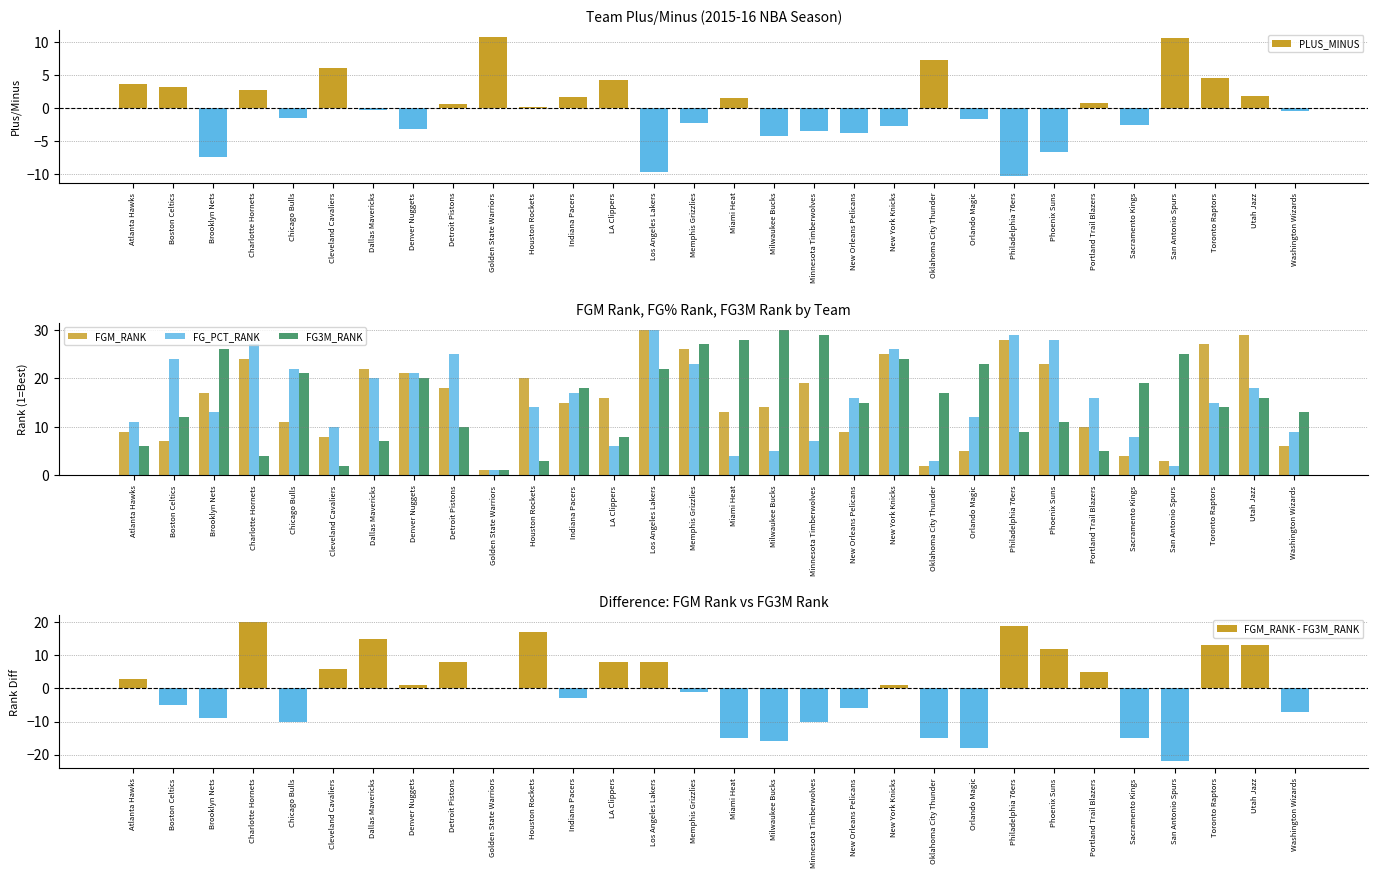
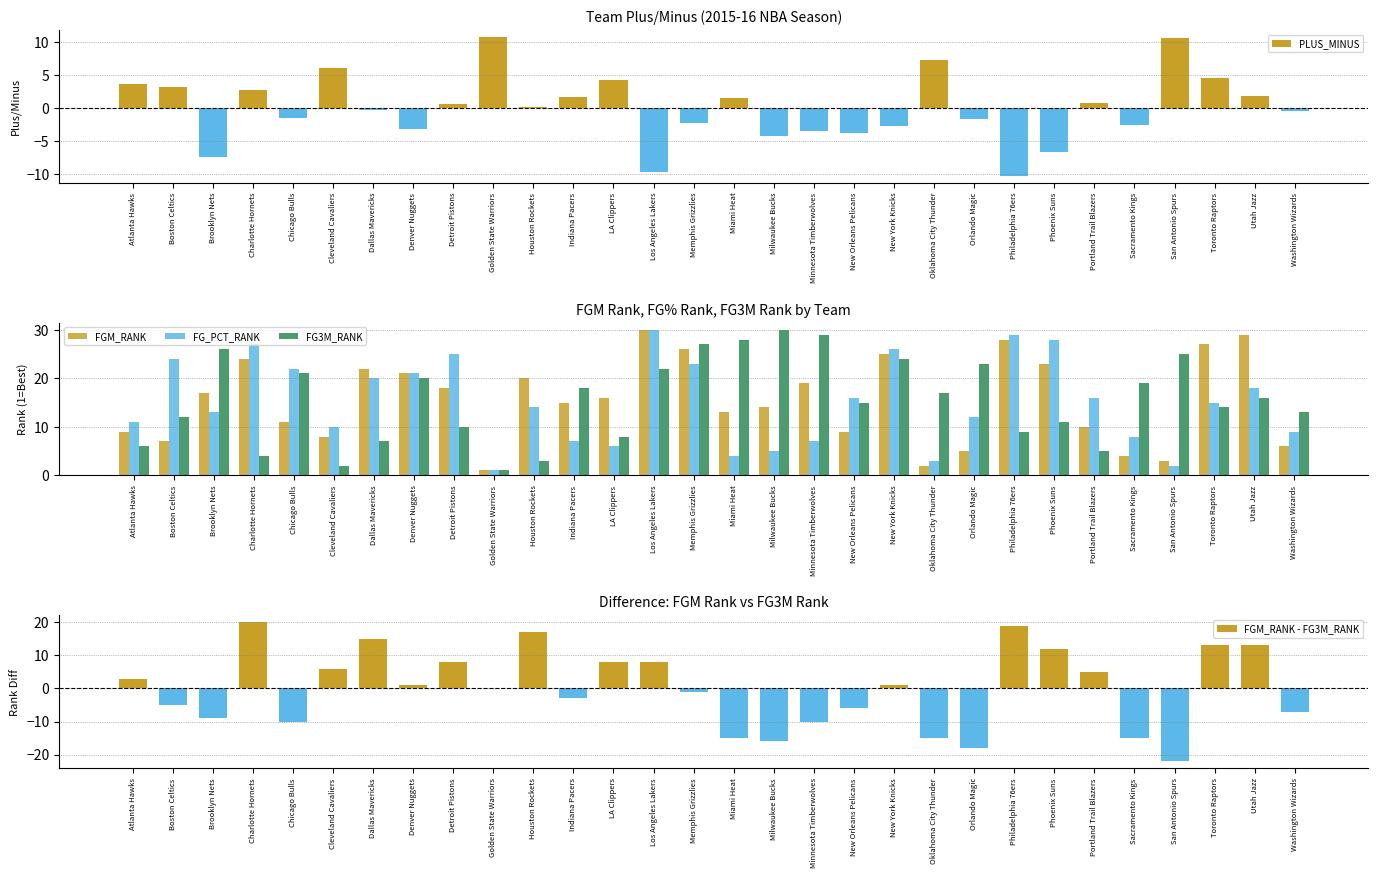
FGM Rank, FG% Rank, FG3M Rank by Team, FG_PCT_RANK, Indiana Pacers: 17 -> 7
